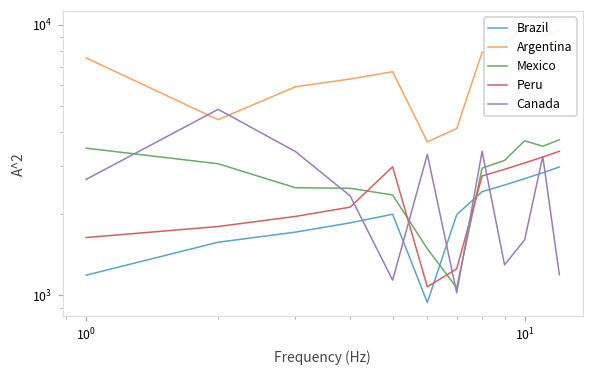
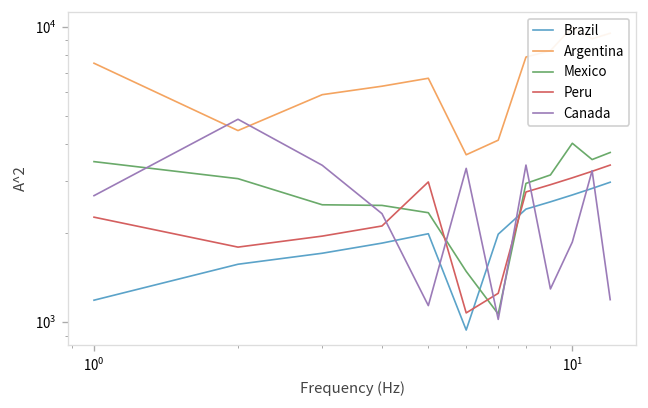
Peru, 10^0: 1600 -> 2300
Mexico, 10^1: 3700 -> 4000
Canada, 10^1: 1600 -> 1900
